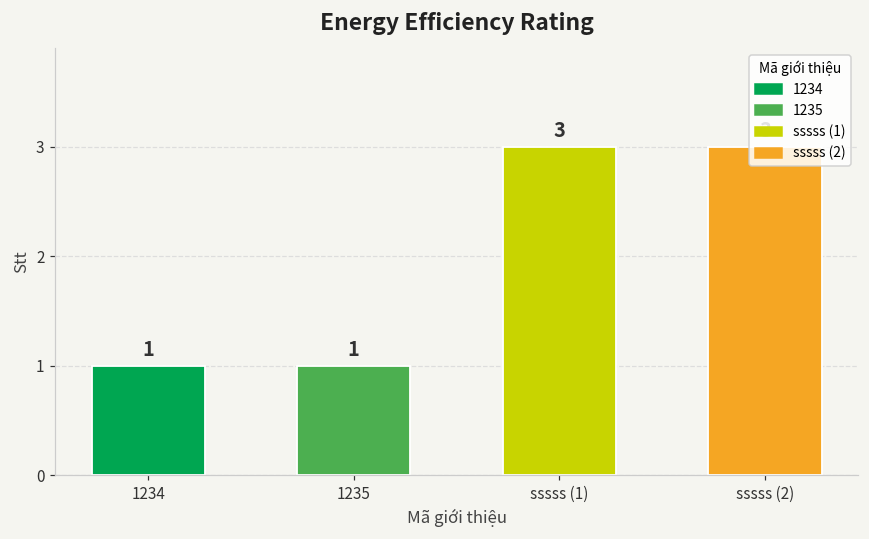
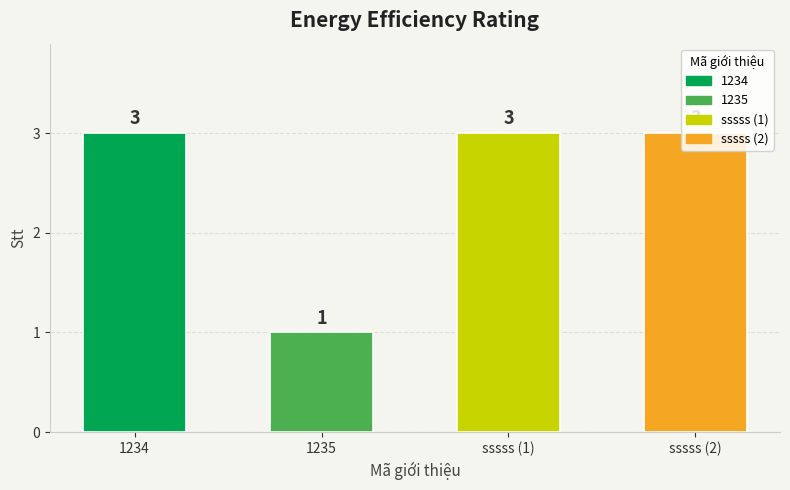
1234: 1 -> 3
